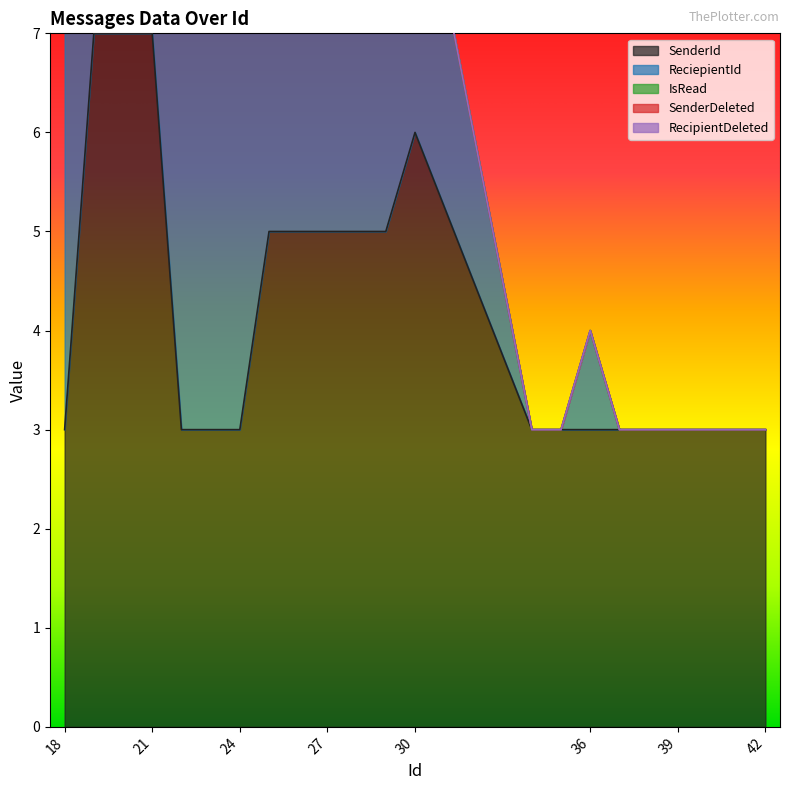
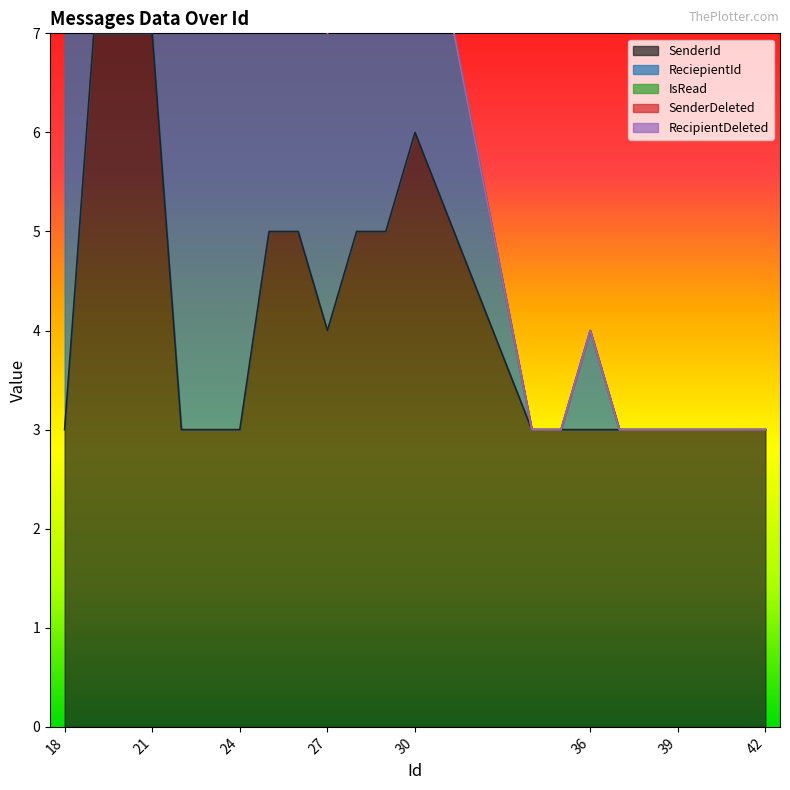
SenderId, 27: 5 -> 4
